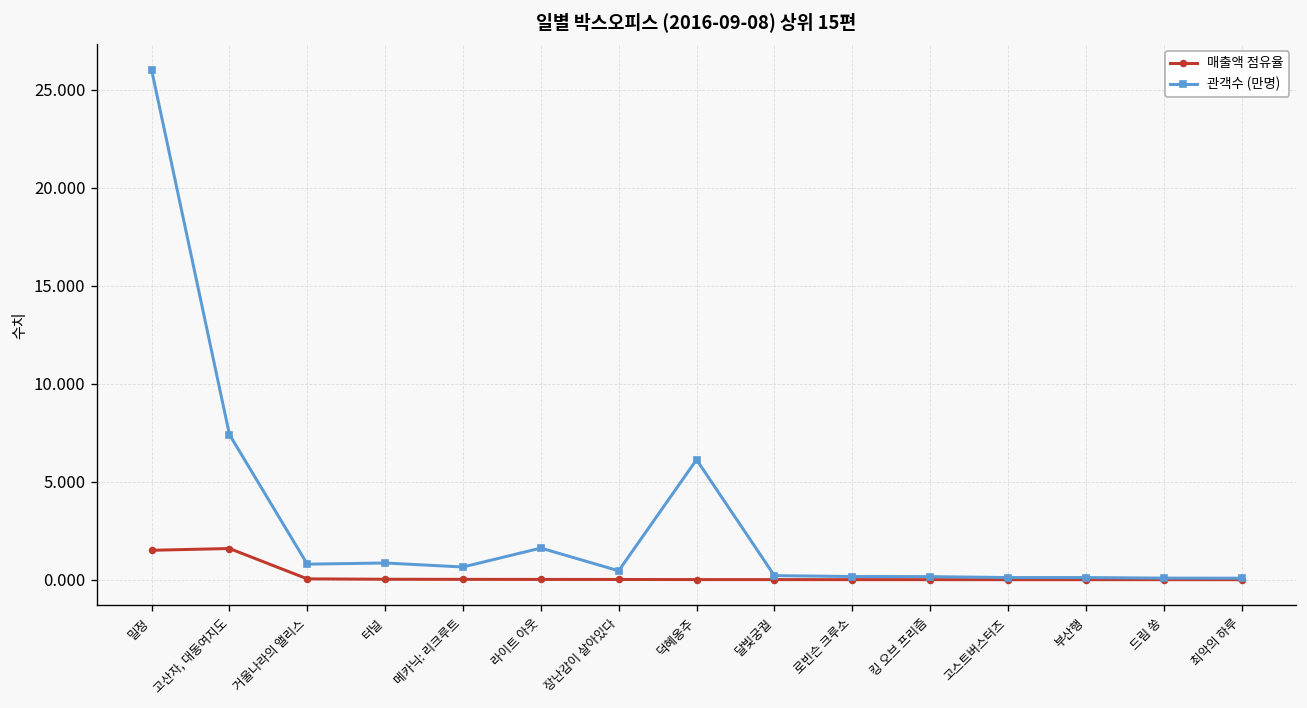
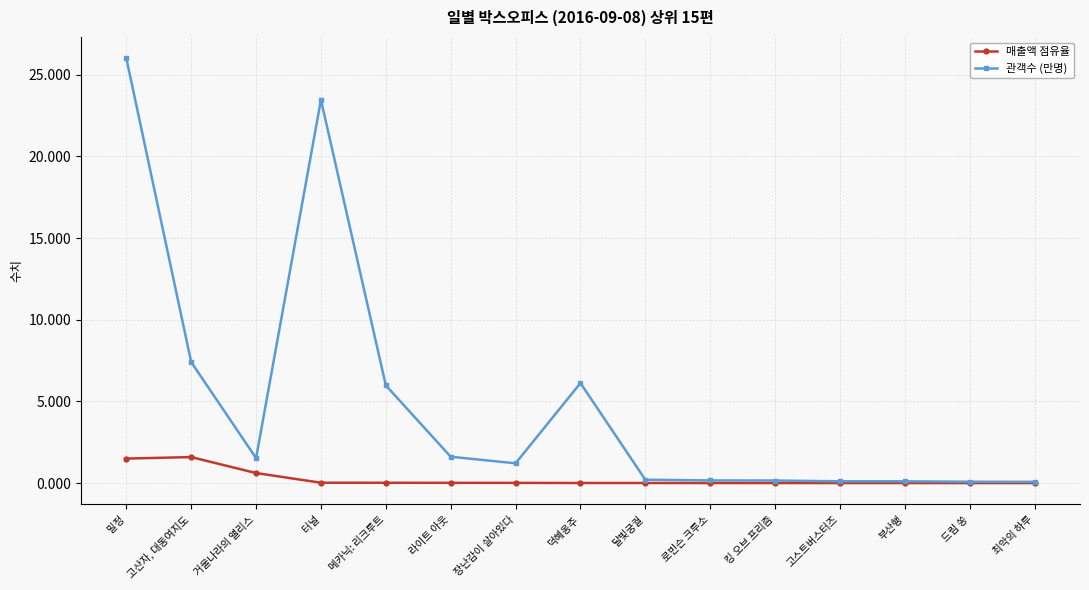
매출액 점유율, 거울나라의 앨리스: 0.0 -> 0.6
관객수 (만명), 거울나라의 앨리스: 0.8 -> 1.5
관객수 (만명), 터널: 0.9 -> 23.5
관객수 (만명), 메카닉: 리크루트: 0.6 -> 6.0
관객수 (만명), 장난감이 살아있다: 0.5 -> 1.2
